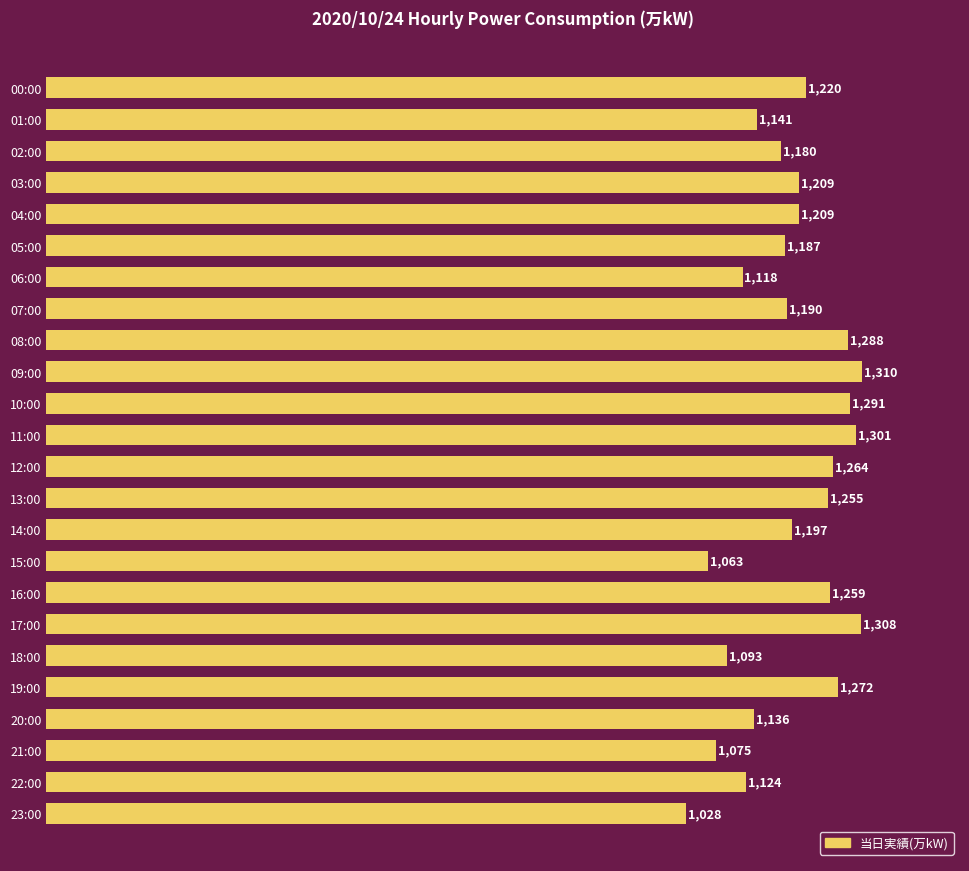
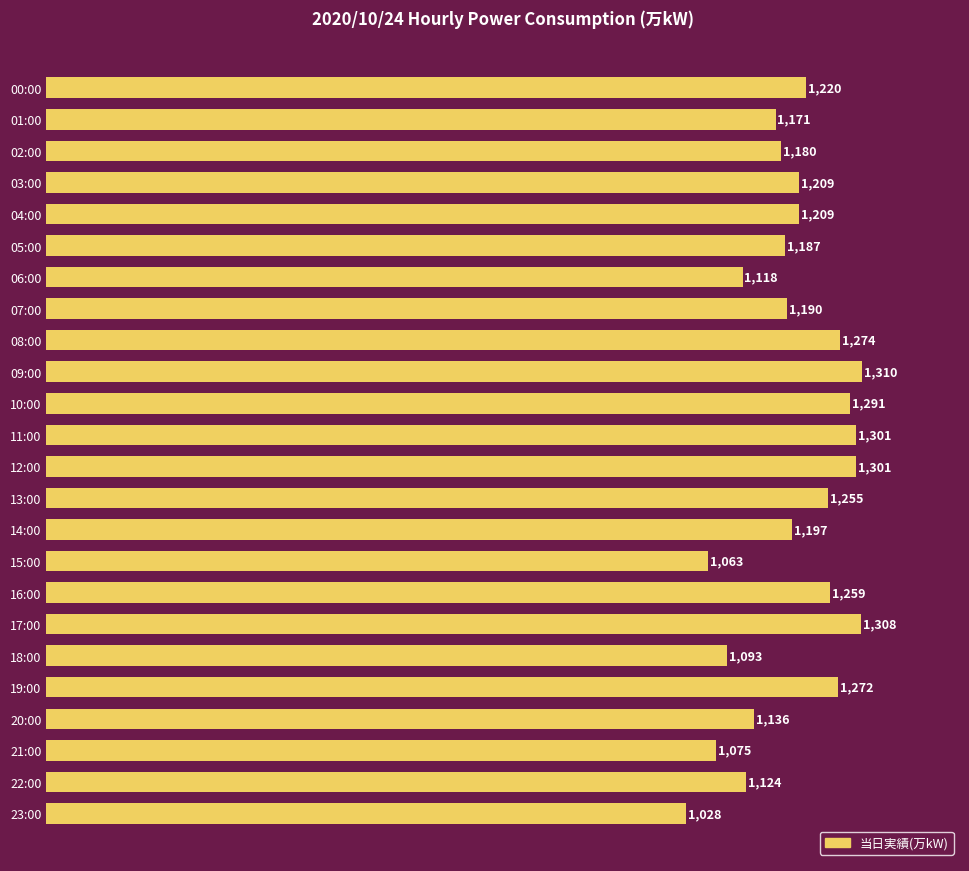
01:00: 1,141 -> 1,171
08:00: 1,288 -> 1,274
12:00: 1,264 -> 1,301
